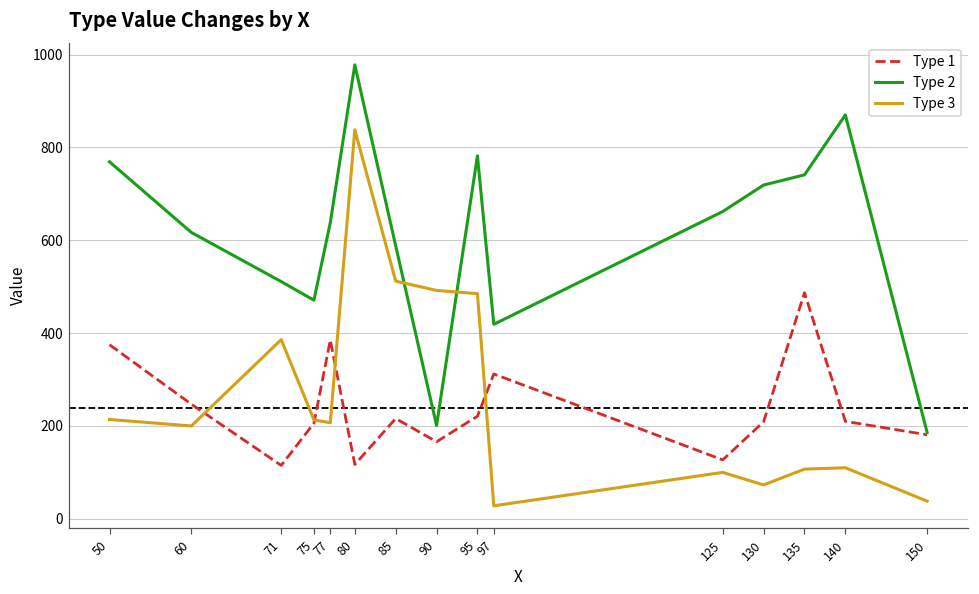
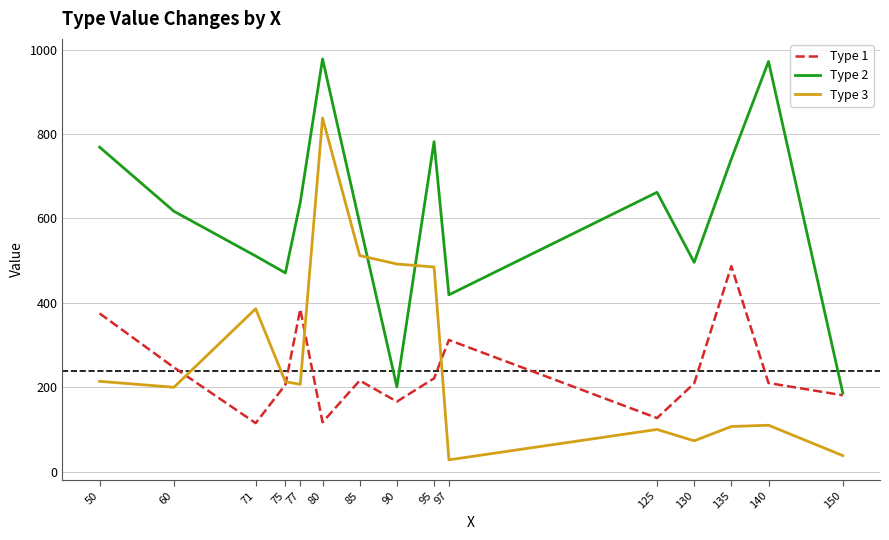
Type 2, 130: 720 -> 500
Type 2, 140: 870 -> 970
